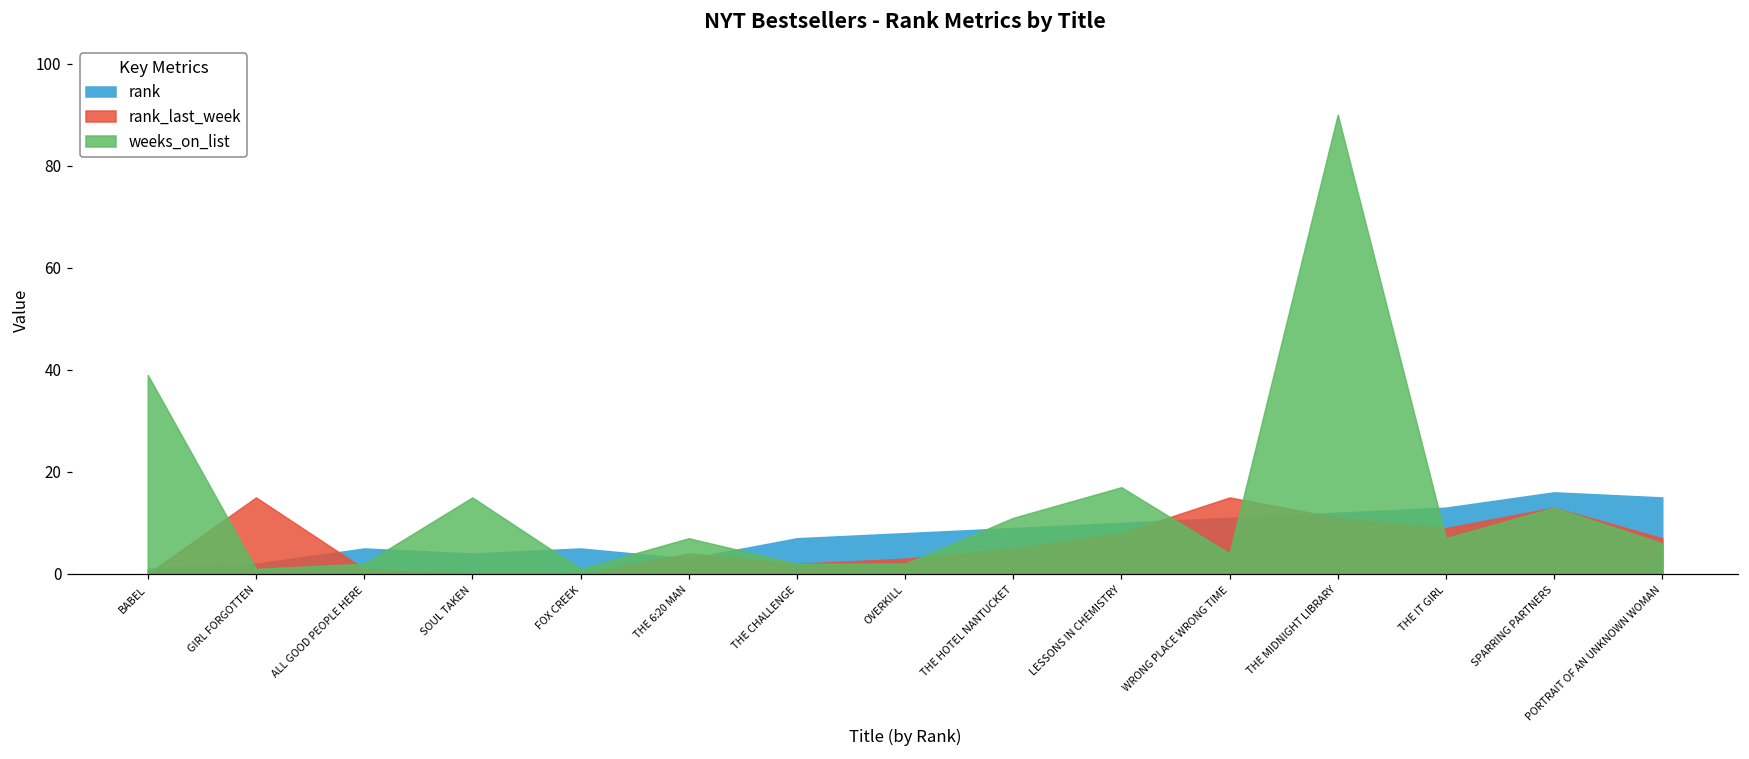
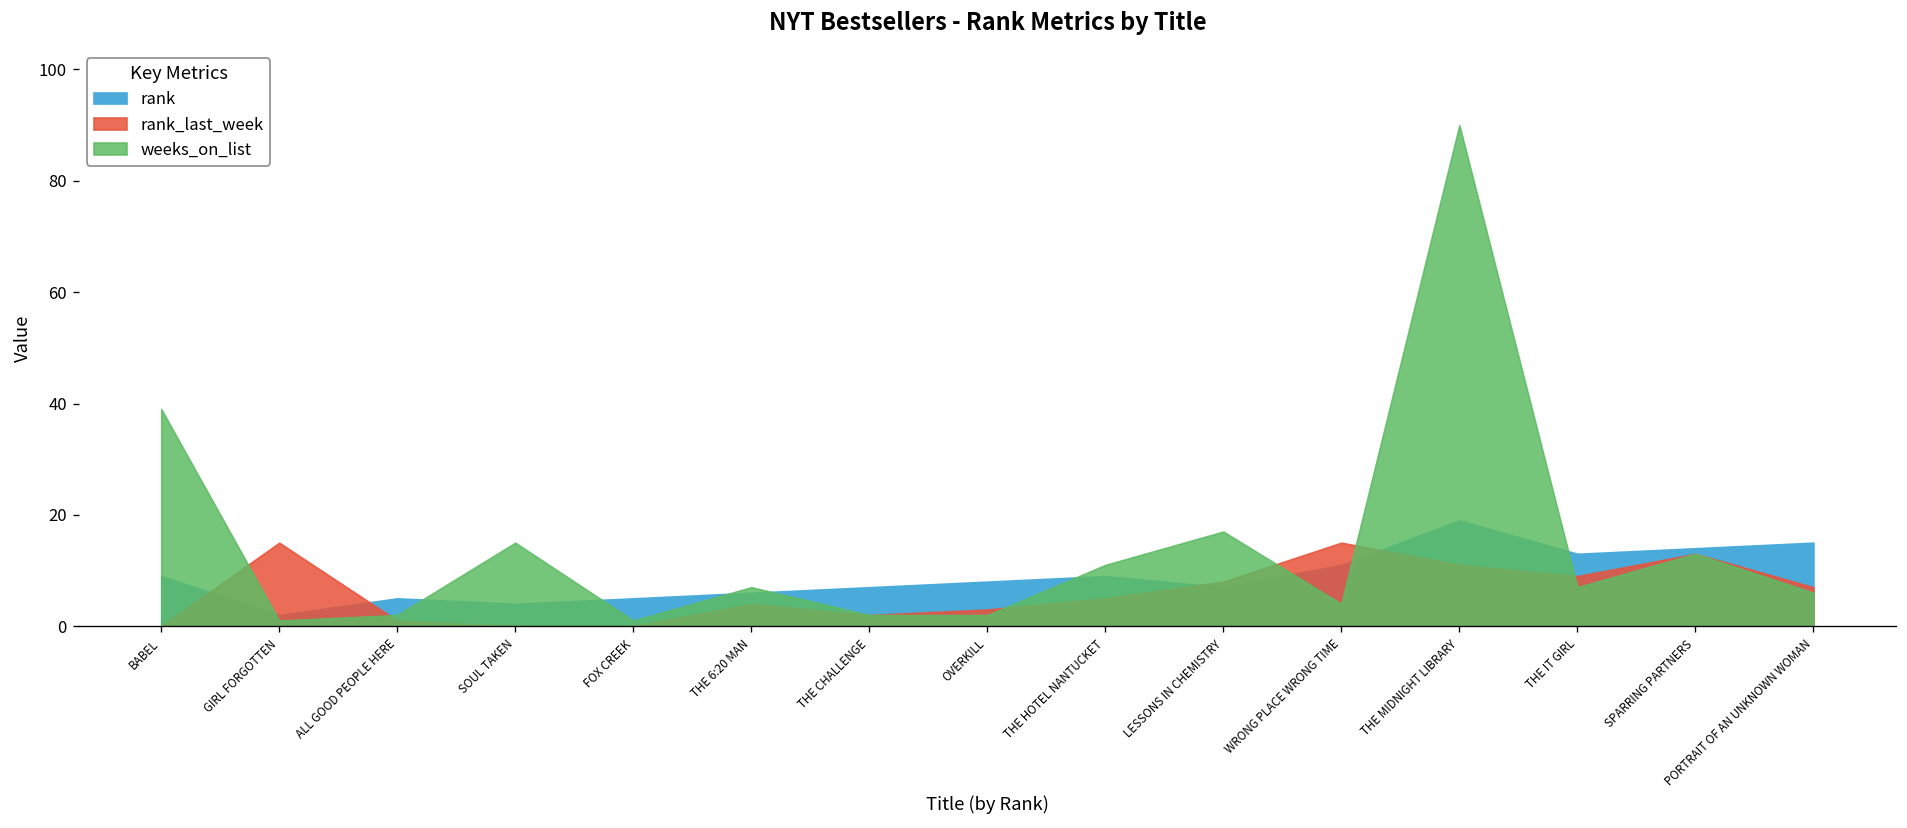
rank, BABEL: 1 -> 9
rank, THE 6:20 MAN: 3 -> 6
rank, LESSONS IN CHEMISTRY: 10 -> 7
rank, THE MIDNIGHT LIBRARY: 12 -> 19
rank, SPARRING PARTNERS: 16 -> 14
